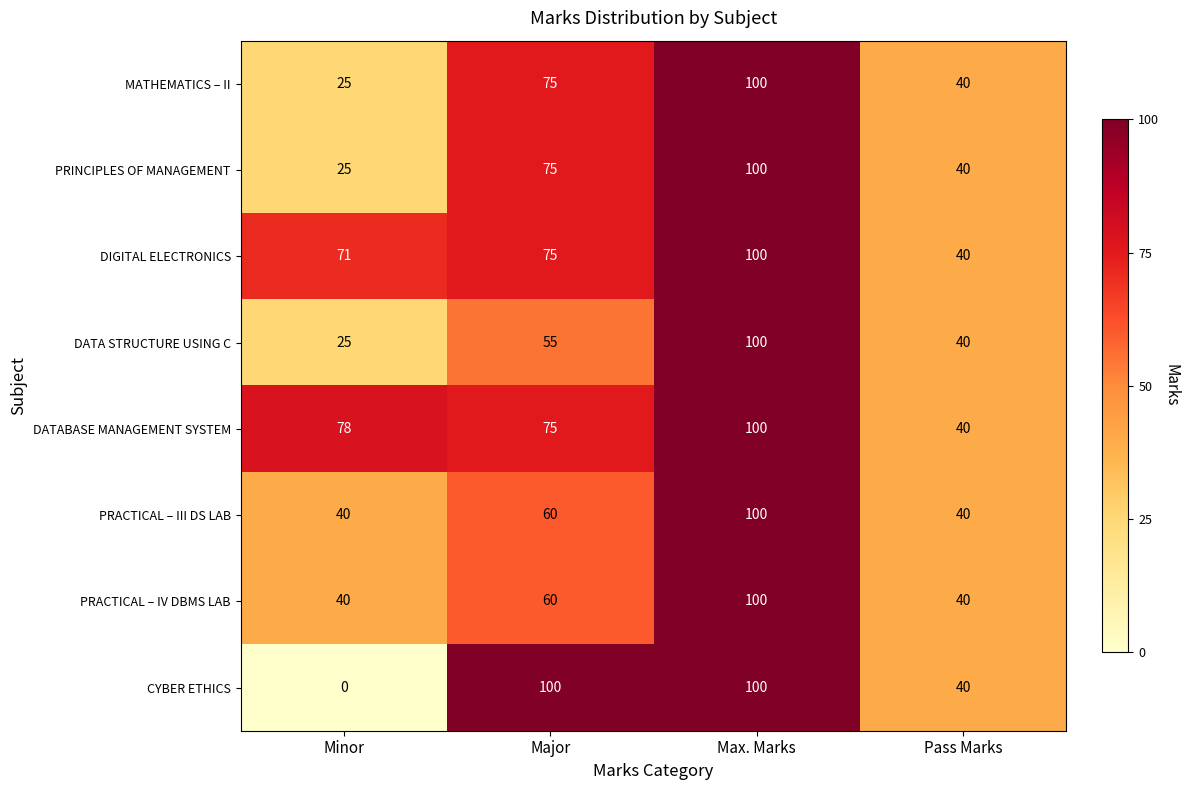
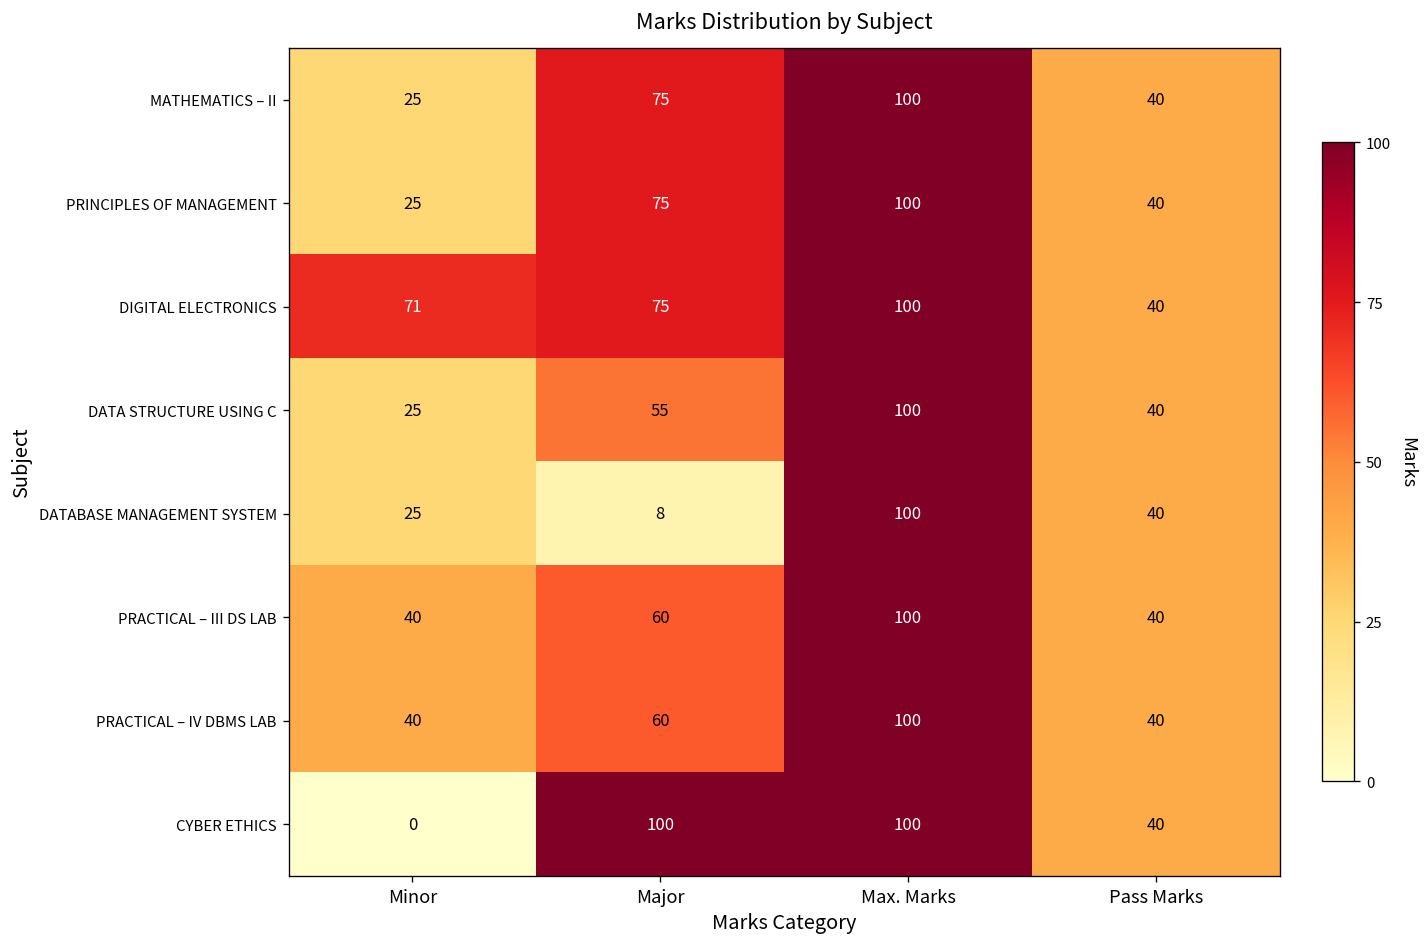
DATABASE MANAGEMENT SYSTEM, Minor: 78 -> 25
DATABASE MANAGEMENT SYSTEM, Major: 75 -> 8
